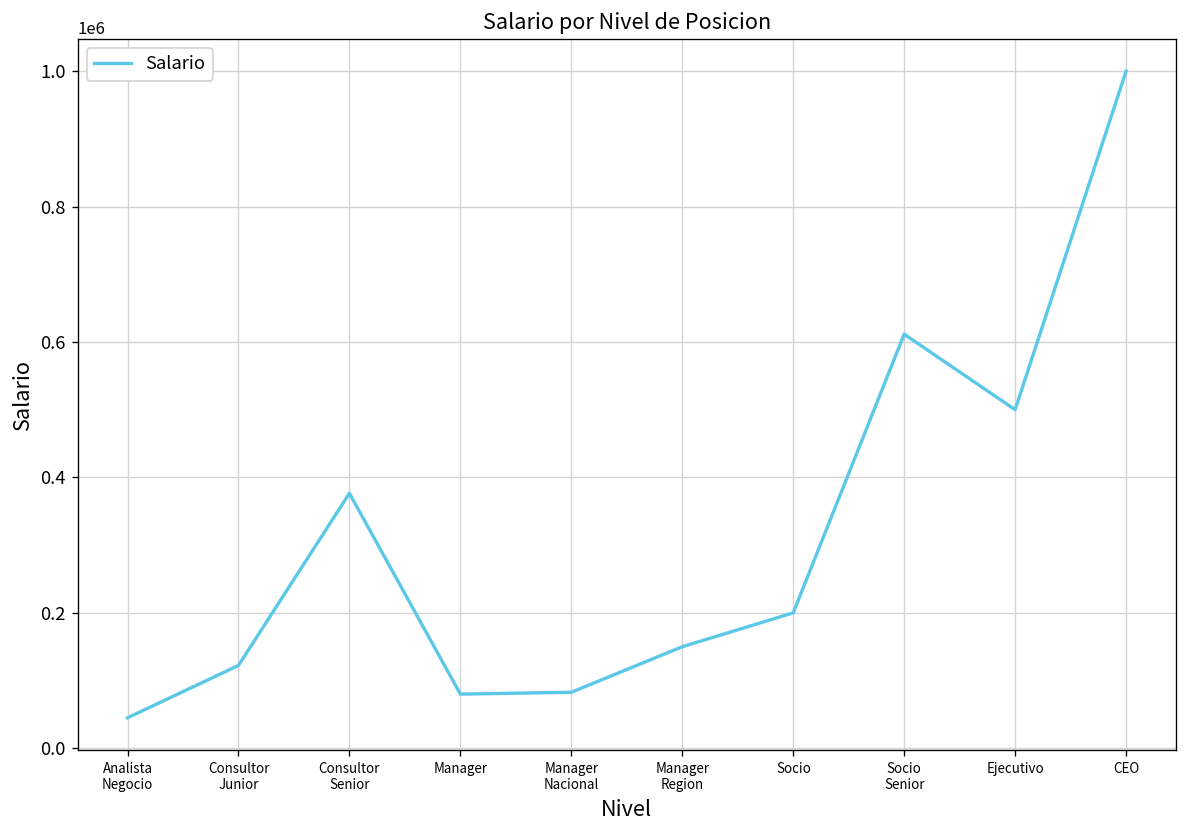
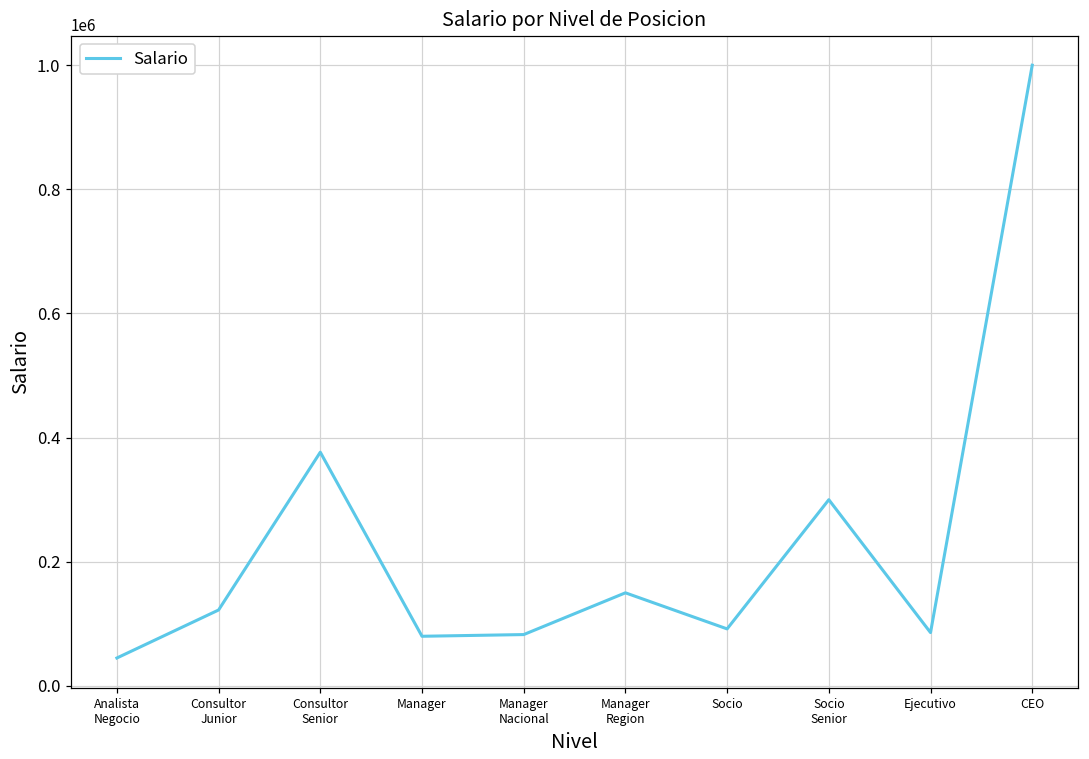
Socio: 200000 -> 90000
Socio Senior: 610000 -> 300000
Ejecutivo: 500000 -> 90000
